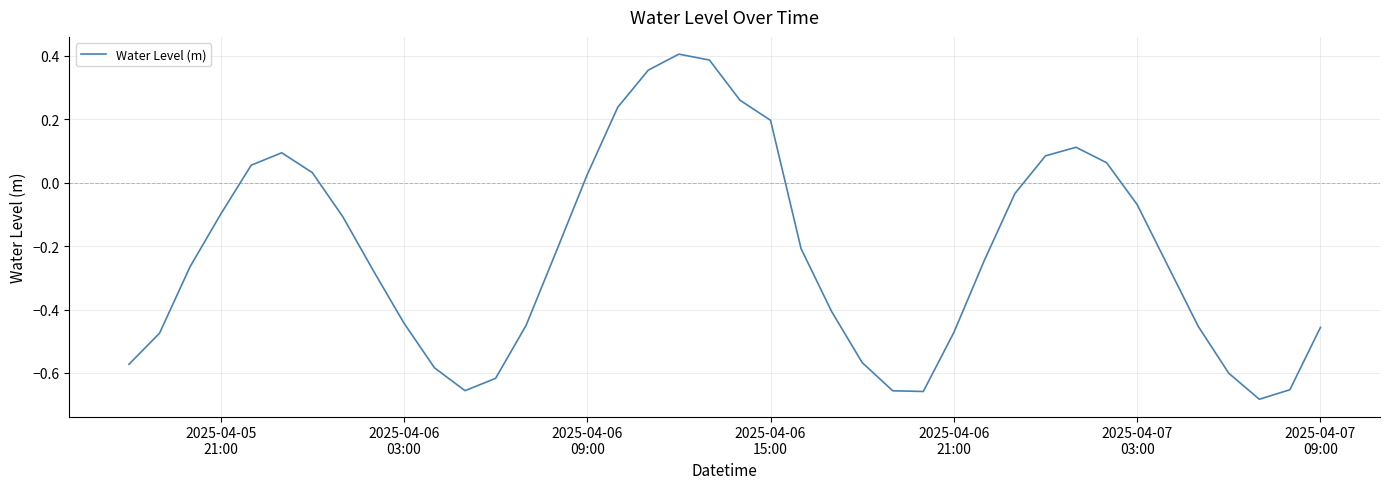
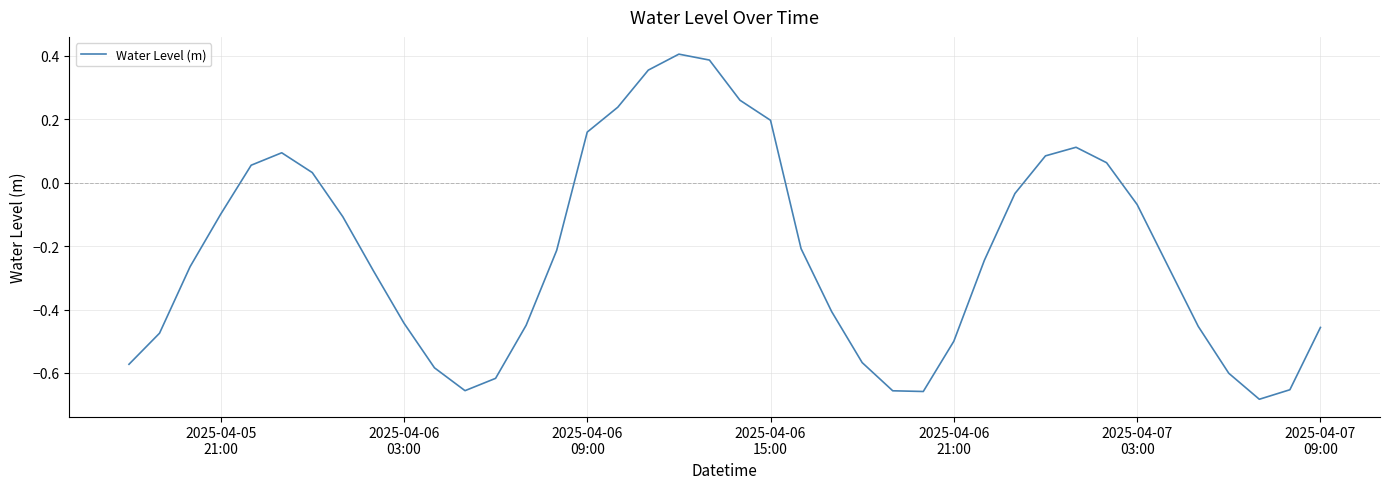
2025-04-06 09:00: 0.03 -> 0.16
2025-04-06 21:00: -0.47 -> -0.50
